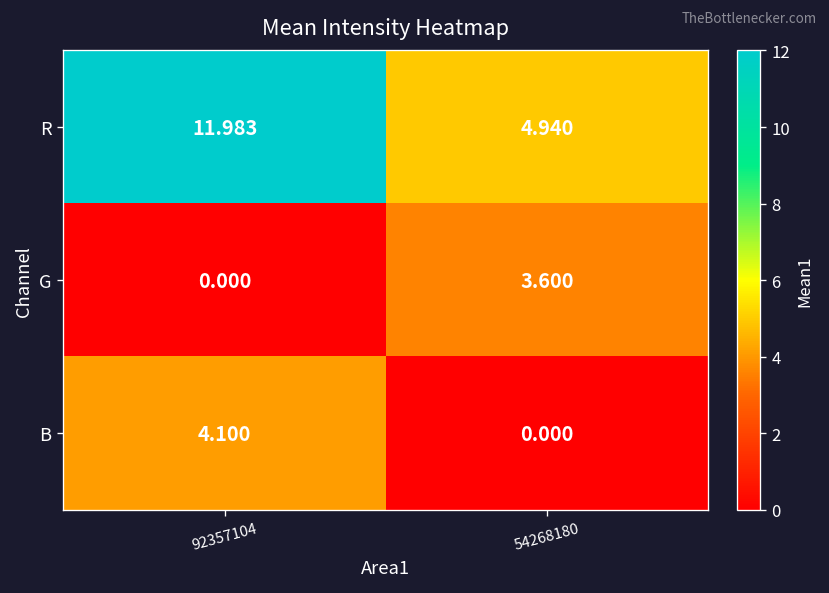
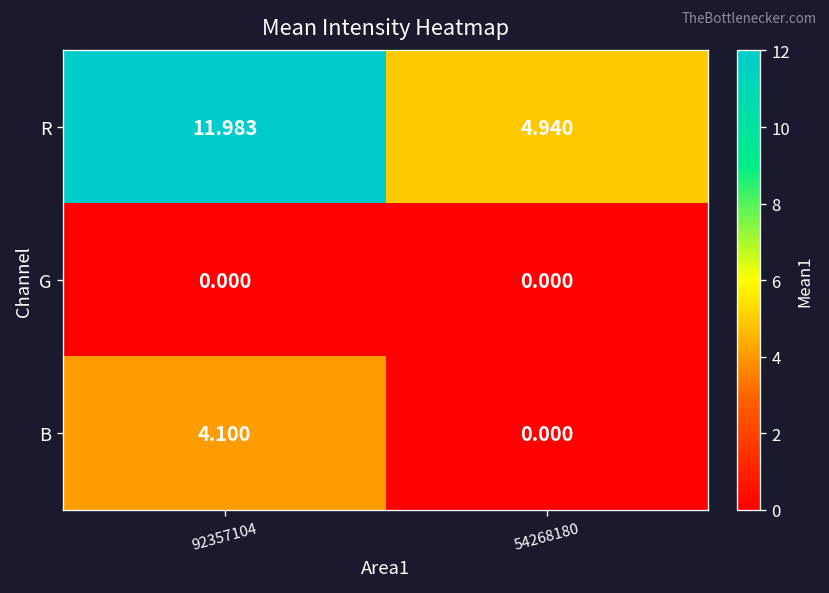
G, 54268180: 3.600 -> 0.000
